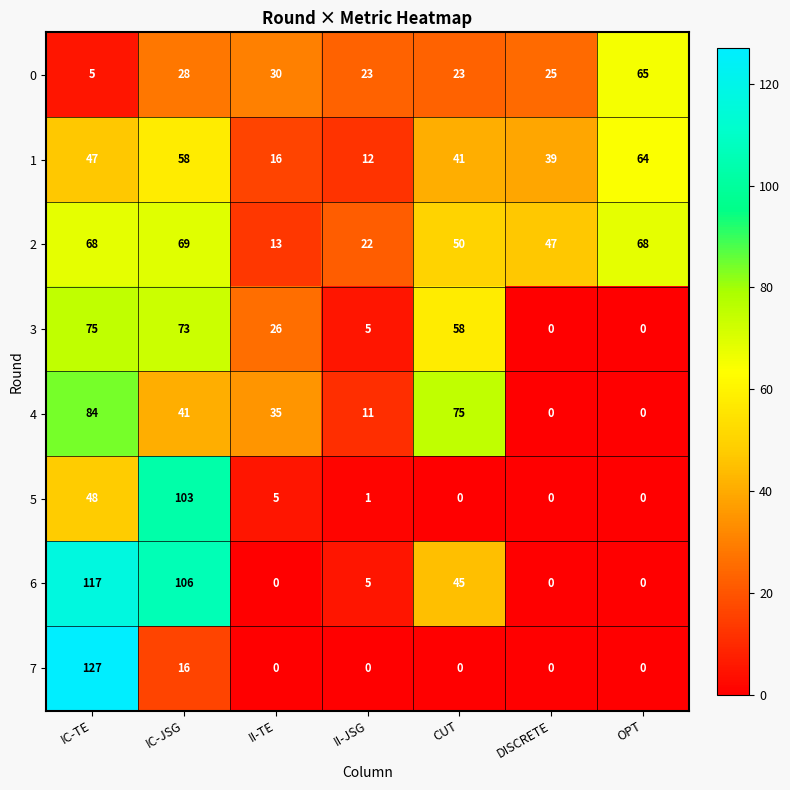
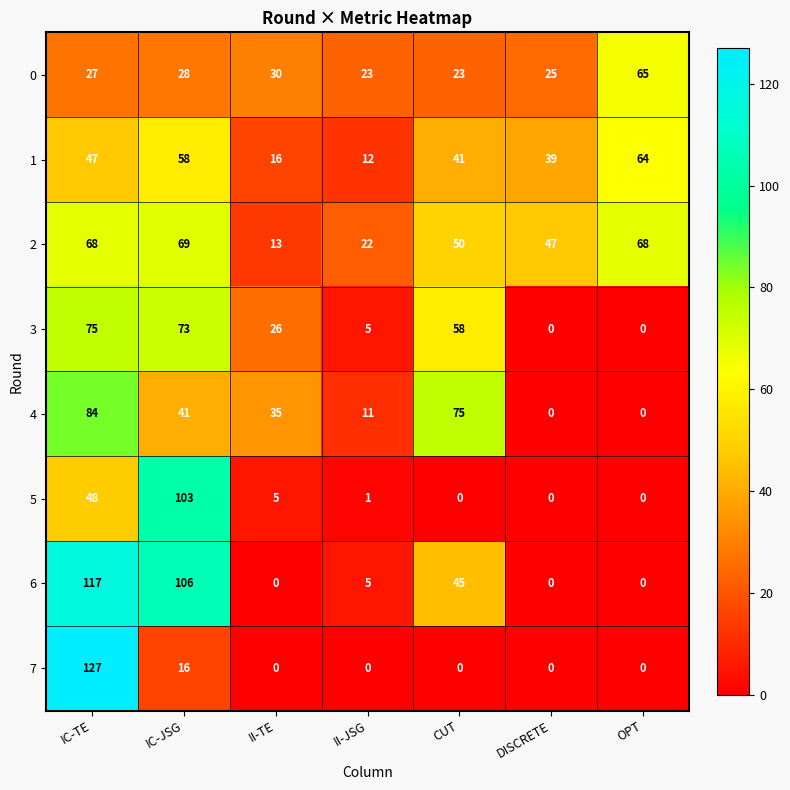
0, IC-TE: 5 -> 27
